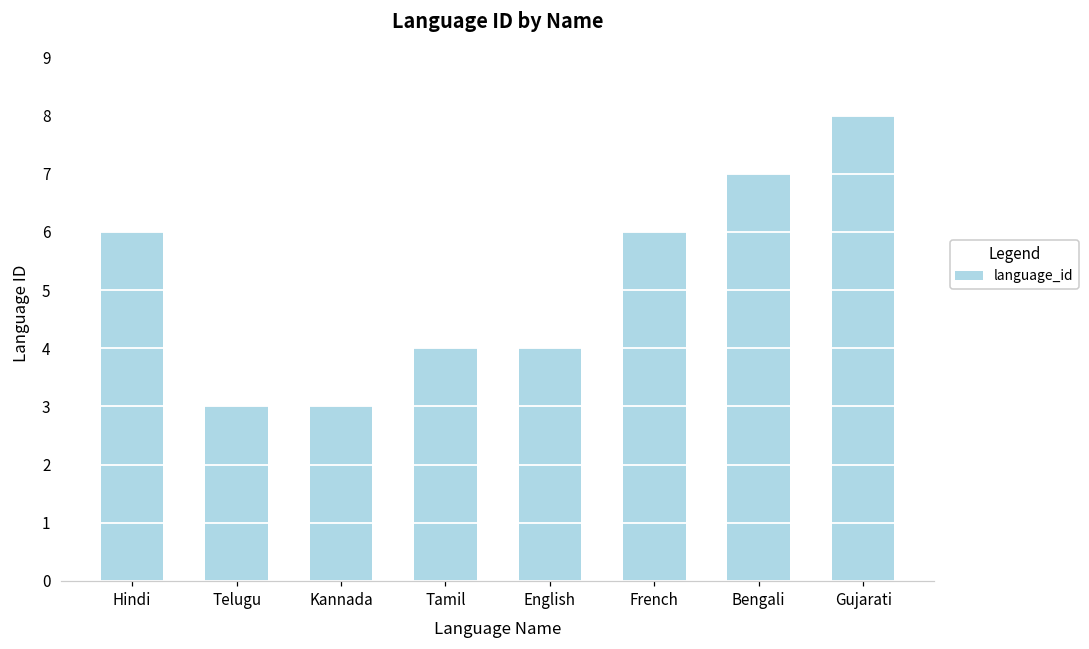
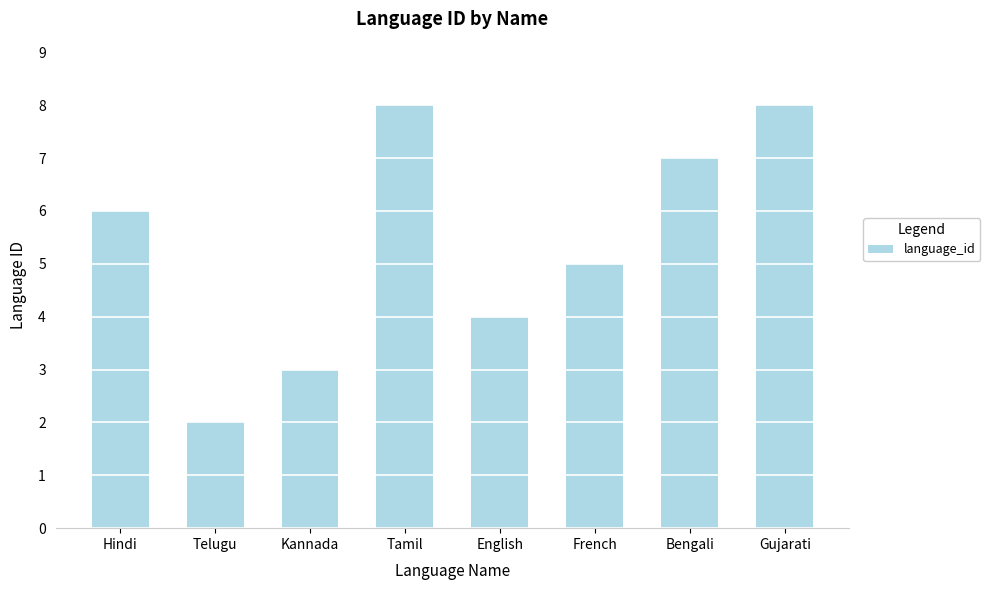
Telugu: 3 -> 2
Tamil: 4 -> 8
French: 6 -> 5
